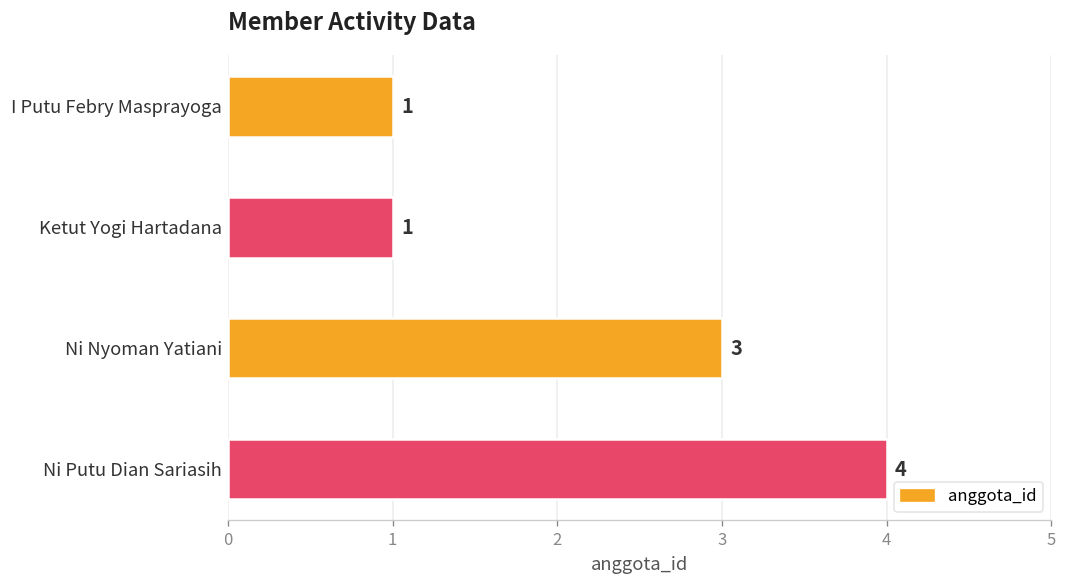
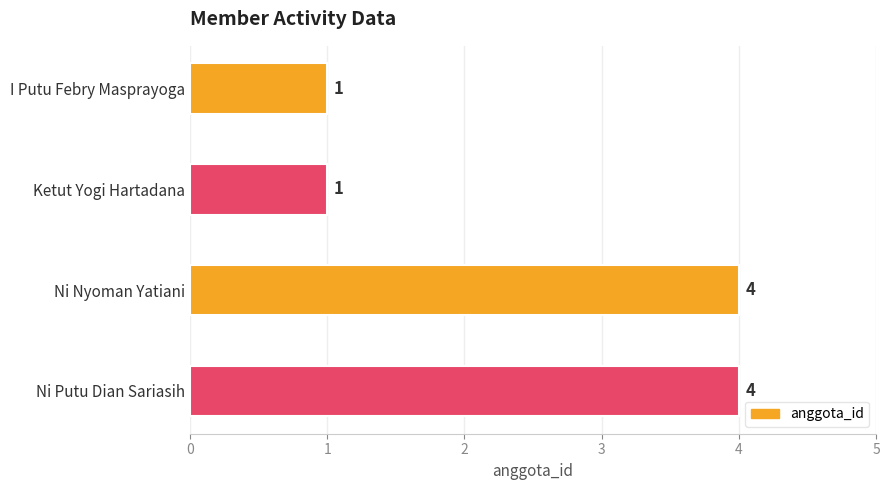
Ni Nyoman Yatiani: 3 -> 4
